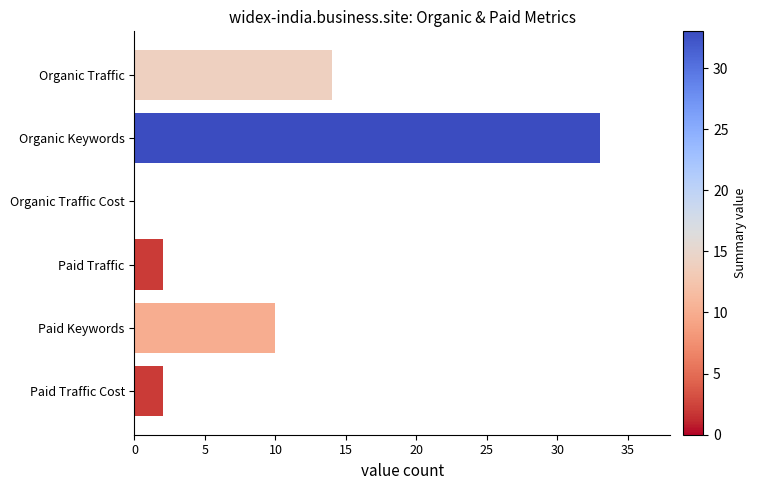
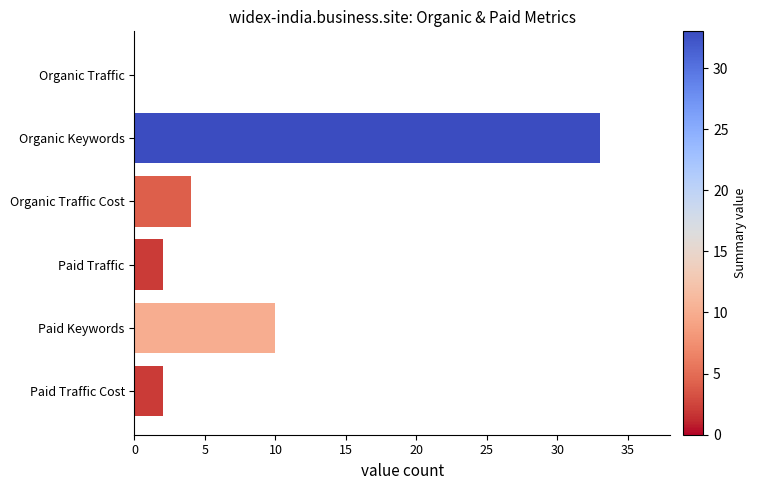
Organic Traffic: 14 -> 0
Organic Traffic Cost: 0 -> 4
